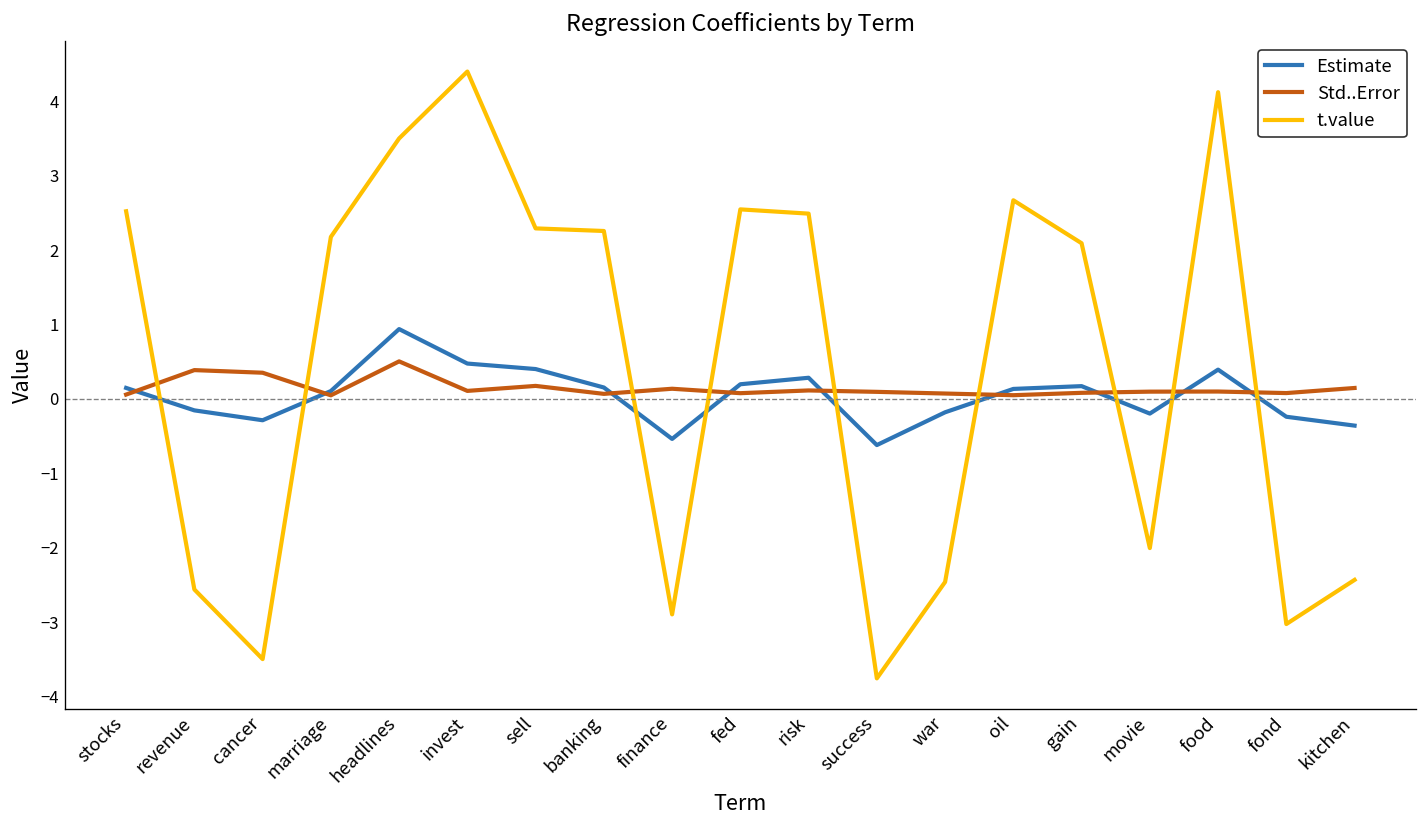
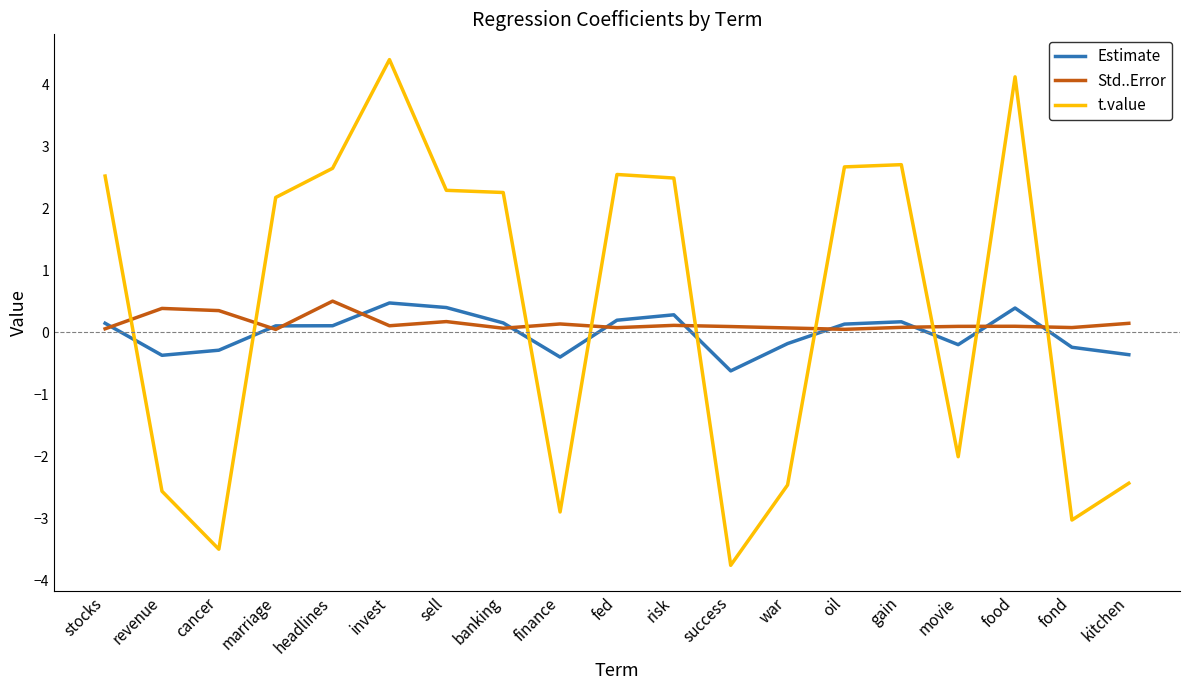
Estimate, revenue: -0.2 -> -0.4
Estimate, headlines: 0.9 -> 0.1
t.value, headlines: 3.5 -> 2.6
Estimate, finance: -0.5 -> -0.4
t.value, gain: 2.1 -> 2.7
